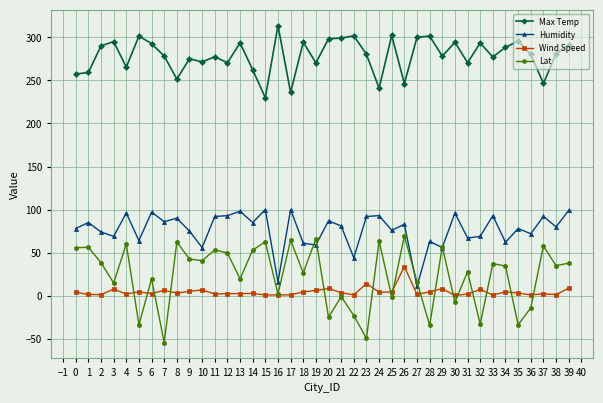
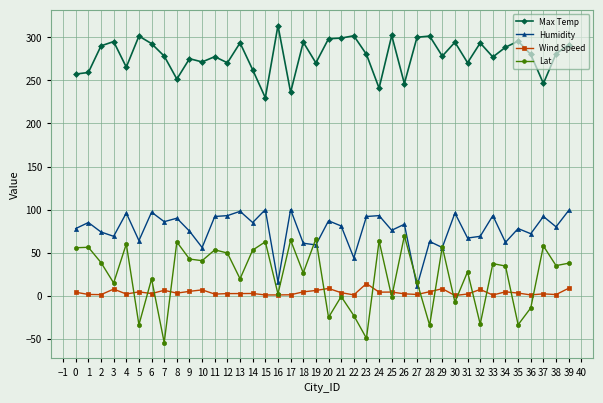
Wind Speed, 26: 30 -> 0
